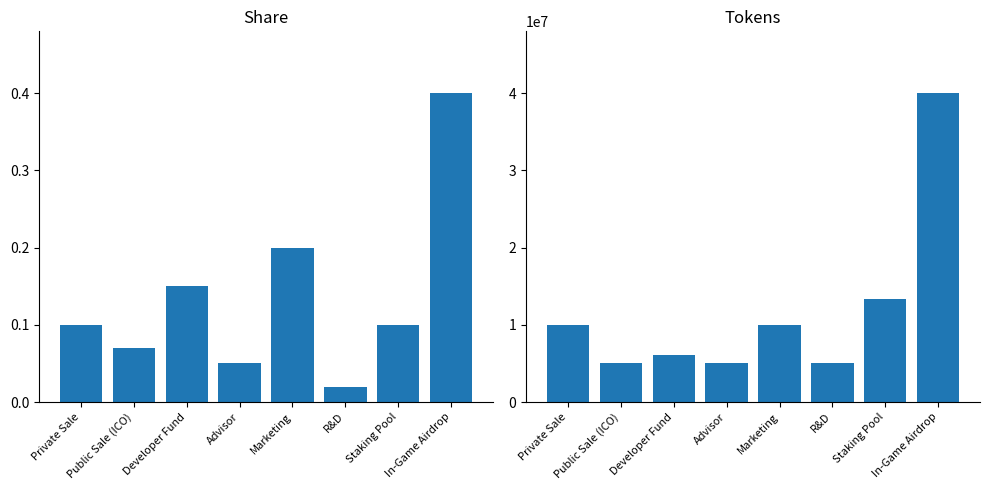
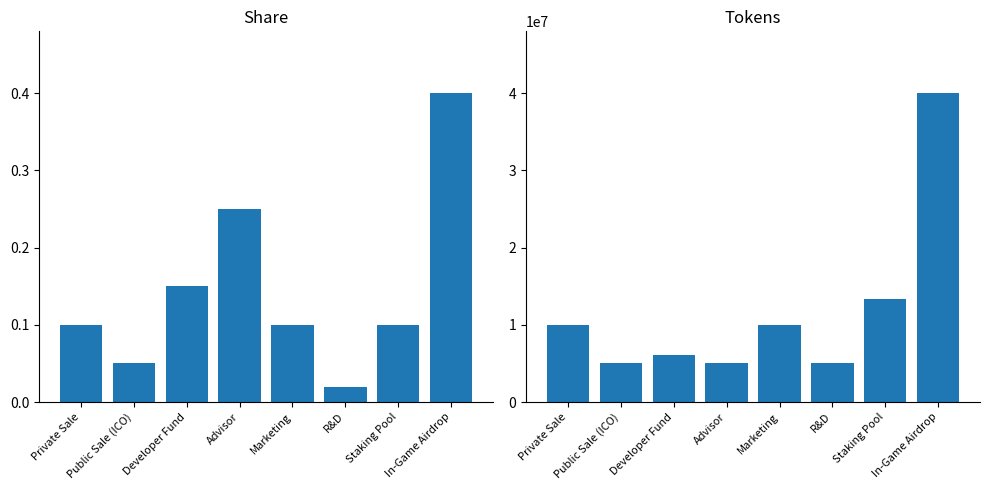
Share, Public Sale (ICO): 0.07 -> 0.05
Share, Advisor: 0.05 -> 0.25
Share, Marketing: 0.2 -> 0.1
